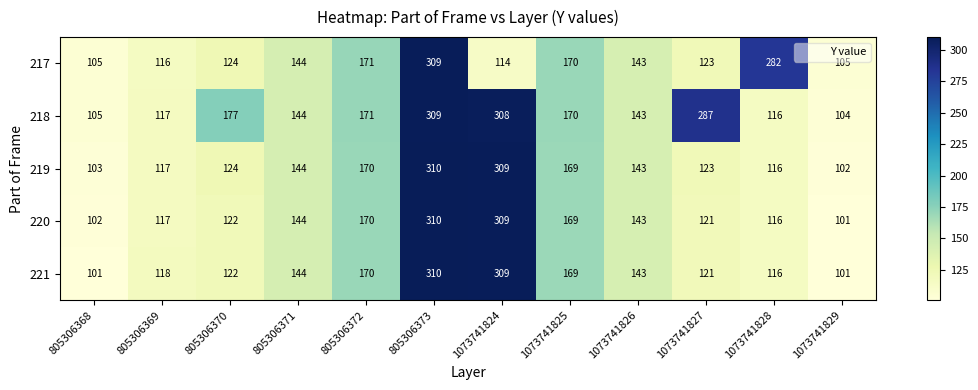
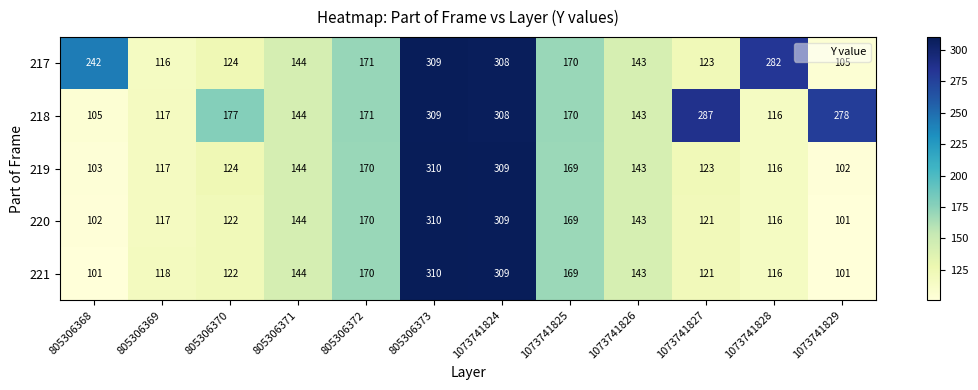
217, 805306368: 105 -> 242
217, 1073741824: 114 -> 308
218, 1073741829: 104 -> 278
